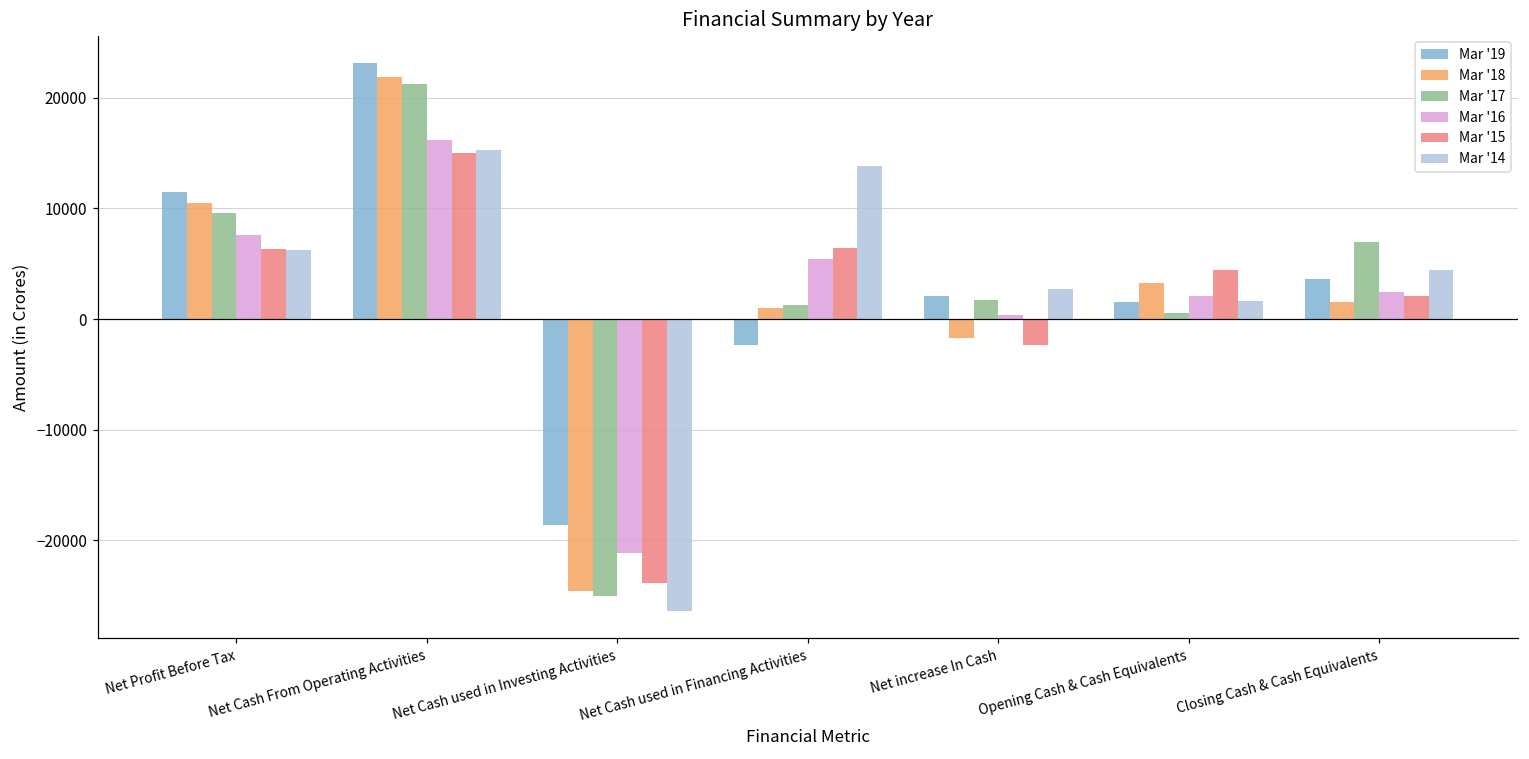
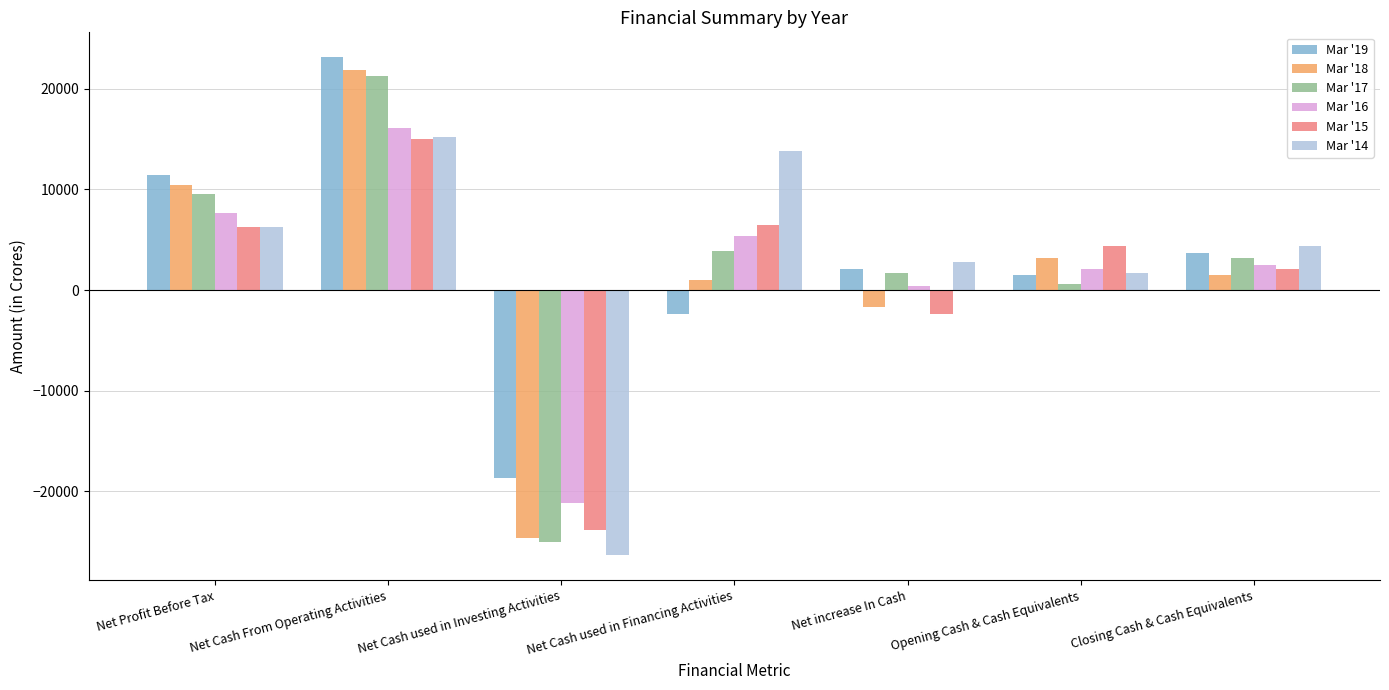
Mar '17, Net Cash used in Financing Activities: 1300 -> 3900
Mar '17, Closing Cash & Cash Equivalents: 7000 -> 3200
